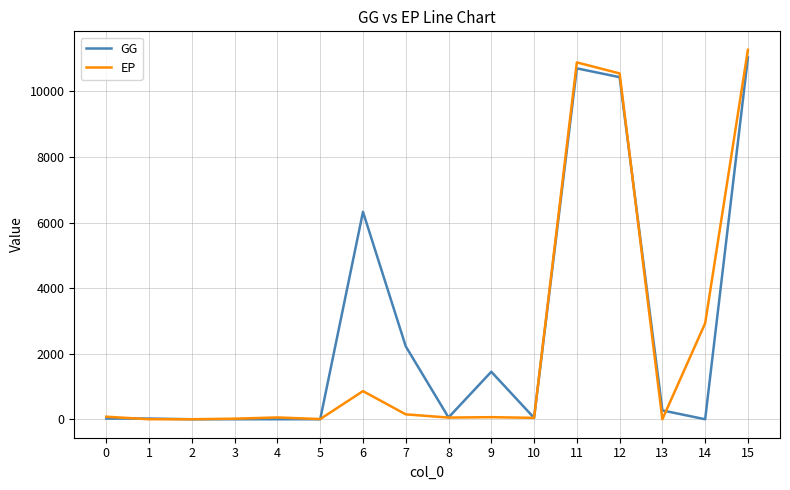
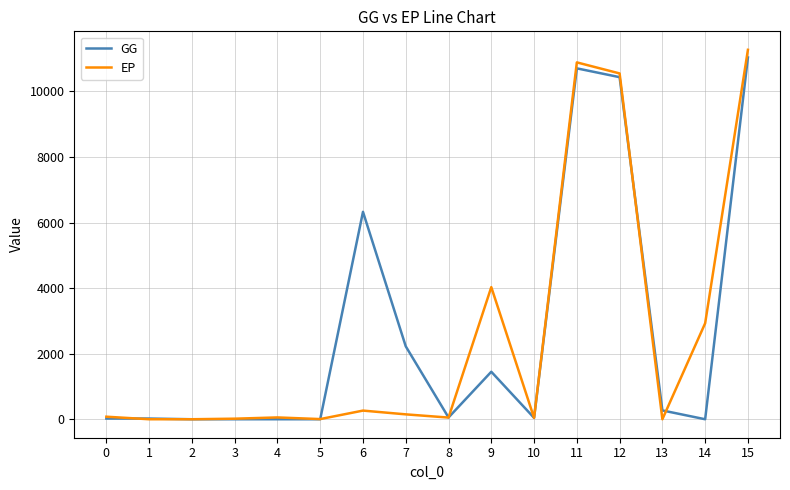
EP, 6: 900 -> 300
EP, 9: 100 -> 4000
